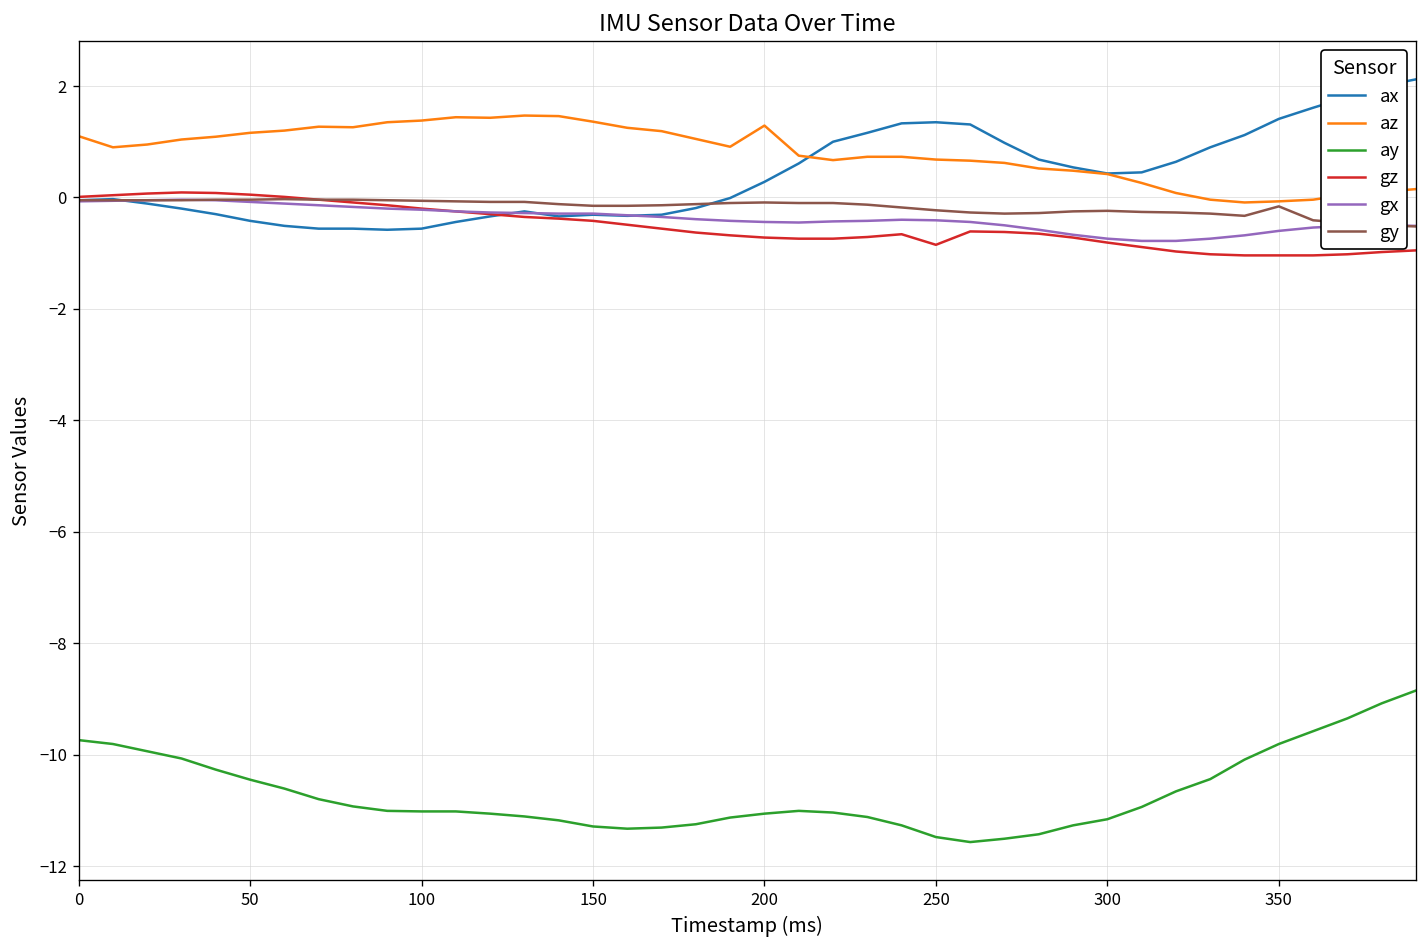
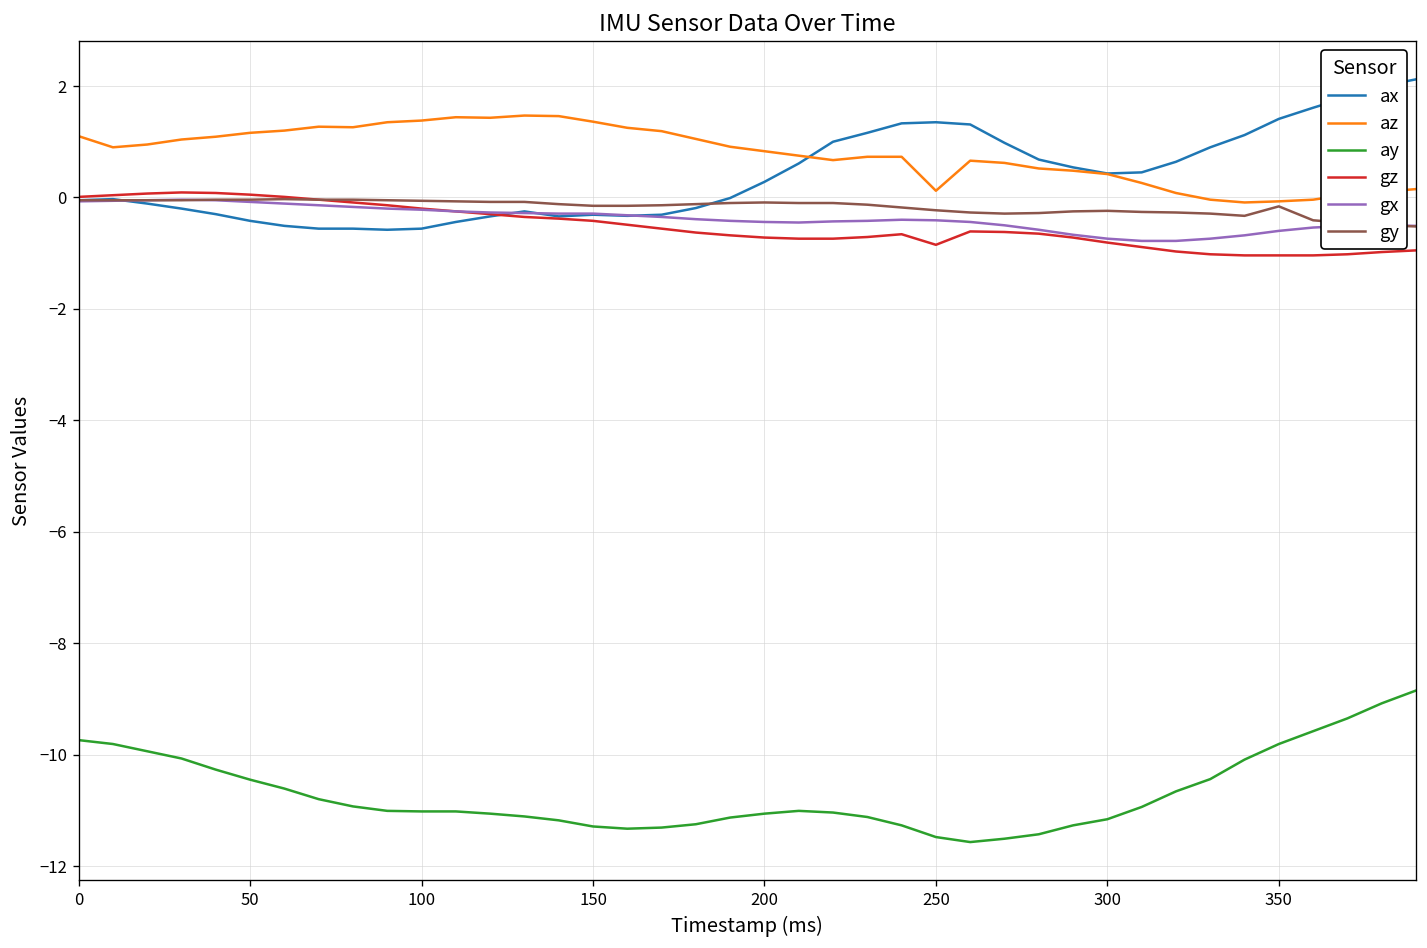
az, 200: 1.3 -> 0.8
az, 250: 0.7 -> 0.1
